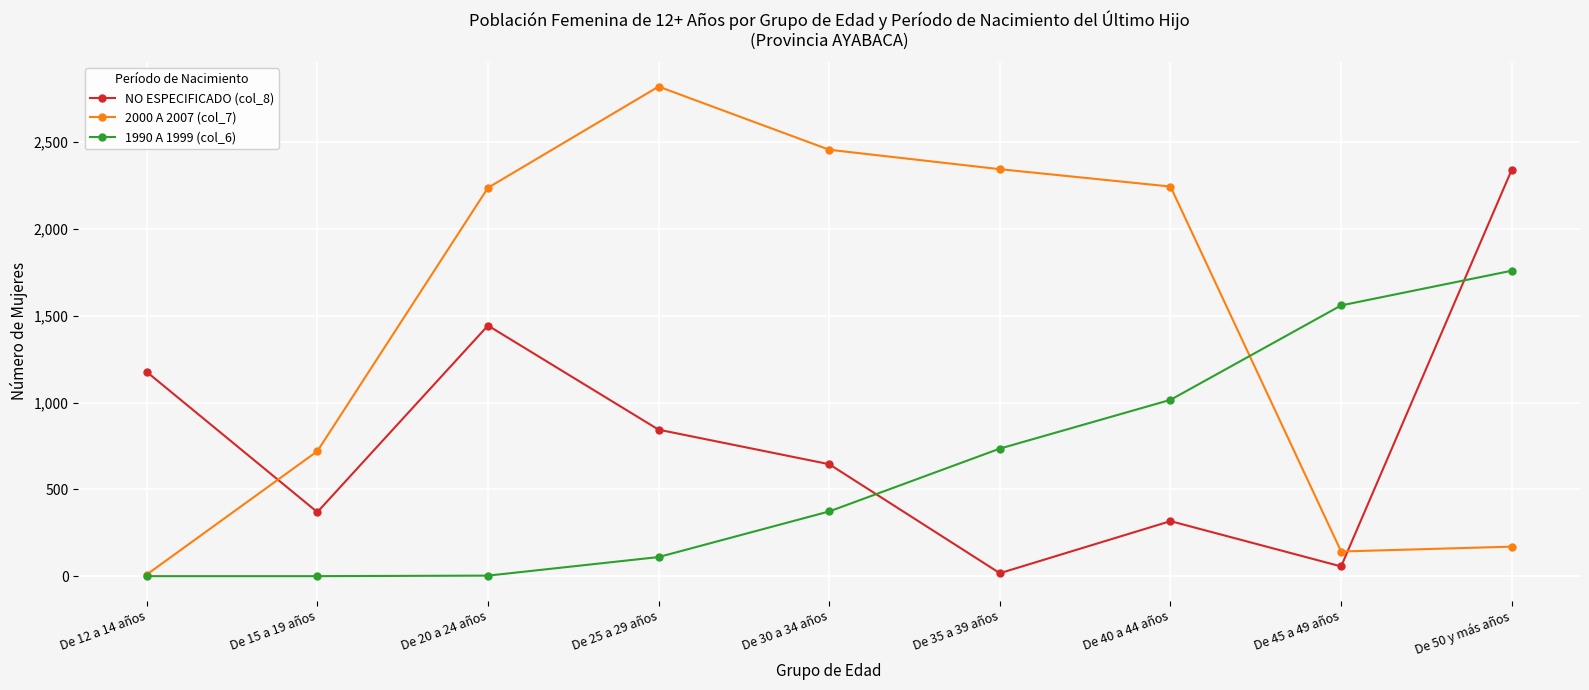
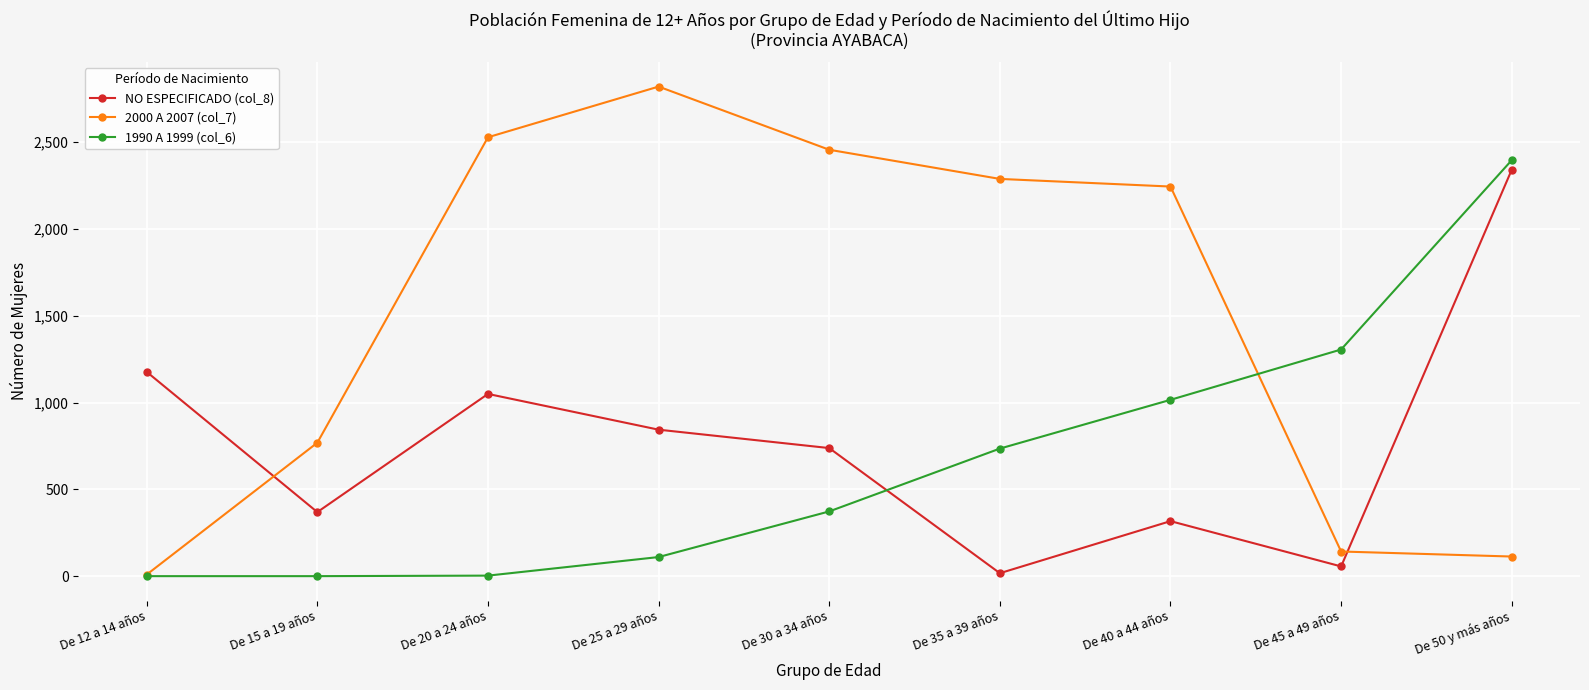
2000 A 2007 (col_7), De 15 a 19 años: 720 -> 770
NO ESPECIFICADO (col_8), De 20 a 24 años: 1,440 -> 1,050
2000 A 2007 (col_7), De 20 a 24 años: 2,240 -> 2,530
NO ESPECIFICADO (col_8), De 30 a 34 años: 650 -> 740
2000 A 2007 (col_7), De 35 a 39 años: 2,350 -> 2,290
1990 A 1999 (col_6), De 45 a 49 años: 1,560 -> 1,310
2000 A 2007 (col_7), De 50 y más años: 170 -> 110
1990 A 1999 (col_6), De 50 y más años: 1,760 -> 2,400
